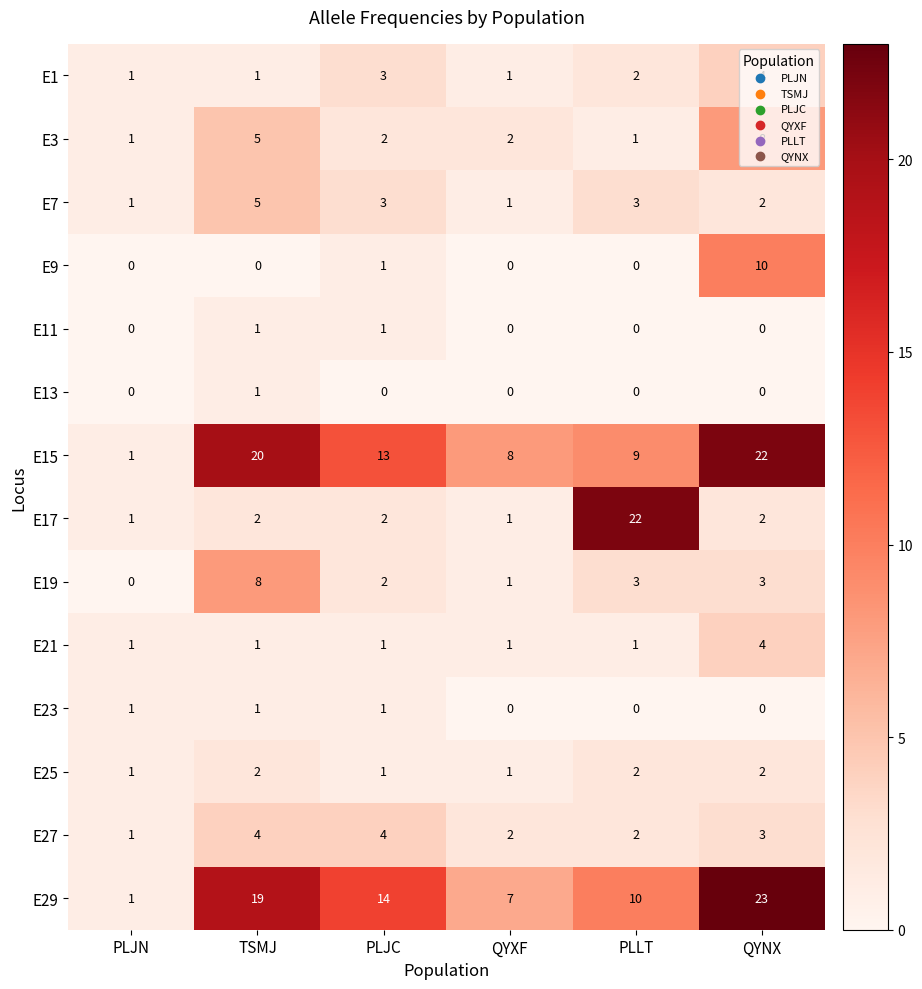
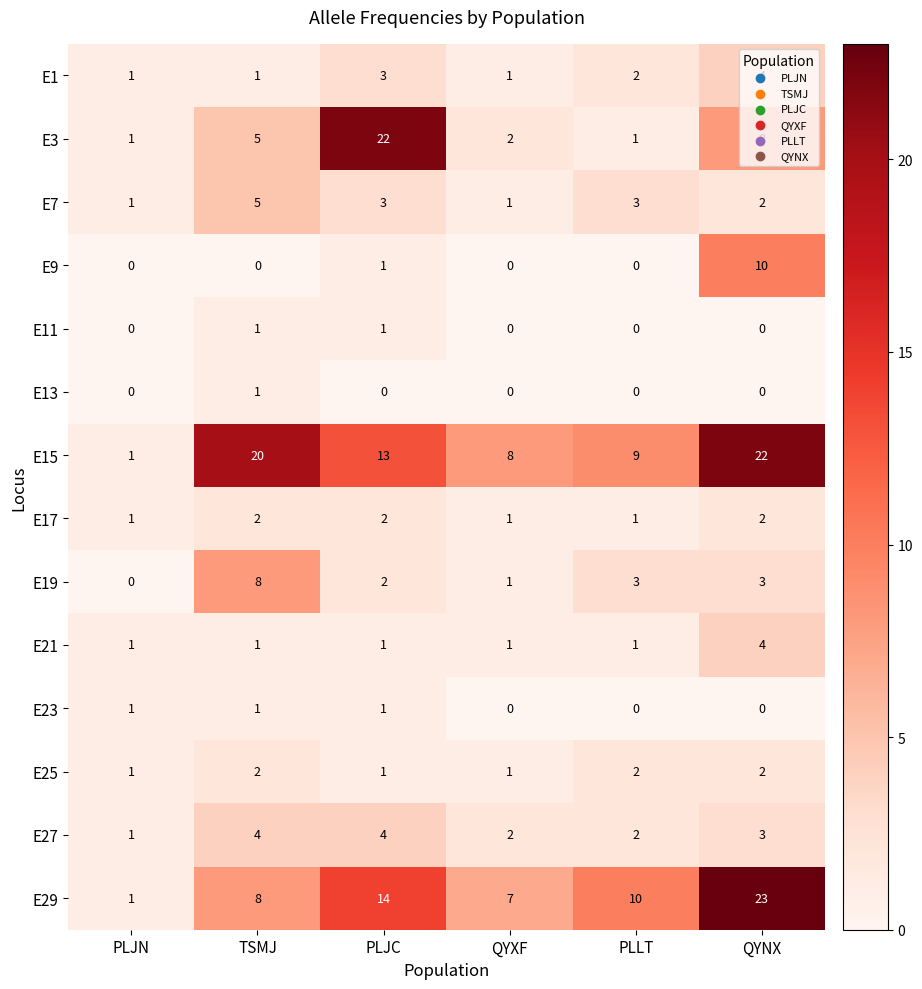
E3, PLJC: 2 -> 22
E17, PLLT: 22 -> 1
E29, TSMJ: 19 -> 8
